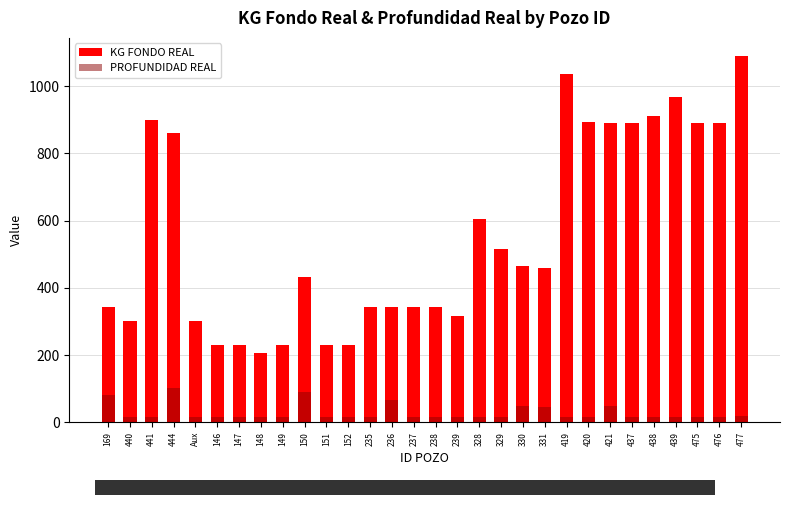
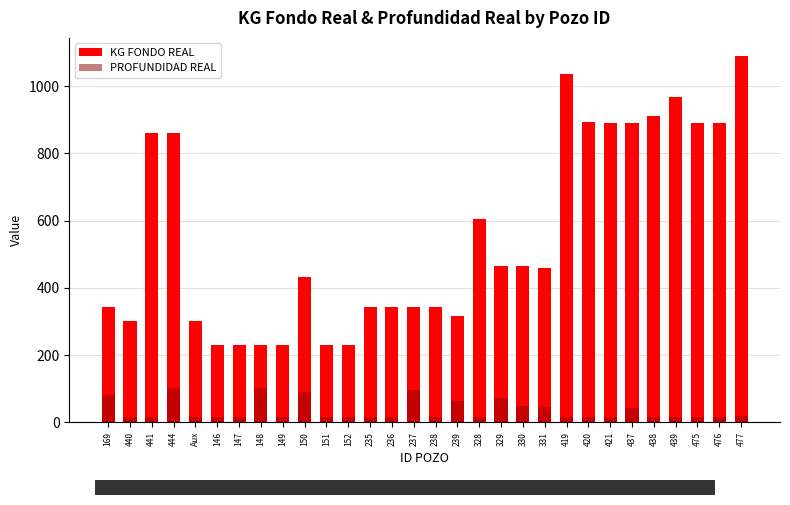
KG FONDO REAL, 441: 900 -> 860
KG FONDO REAL, 148: 210 -> 230
PROFUNDIDAD REAL, 148: 20 -> 100
PROFUNDIDAD REAL, 236: 70 -> 20
PROFUNDIDAD REAL, 237: 20 -> 100
PROFUNDIDAD REAL, 239: 20 -> 60
KG FONDO REAL, 329: 520 -> 470
PROFUNDIDAD REAL, 329: 20 -> 70
PROFUNDIDAD REAL, 421: 50 -> 20
PROFUNDIDAD REAL, 437: 20 -> 40
